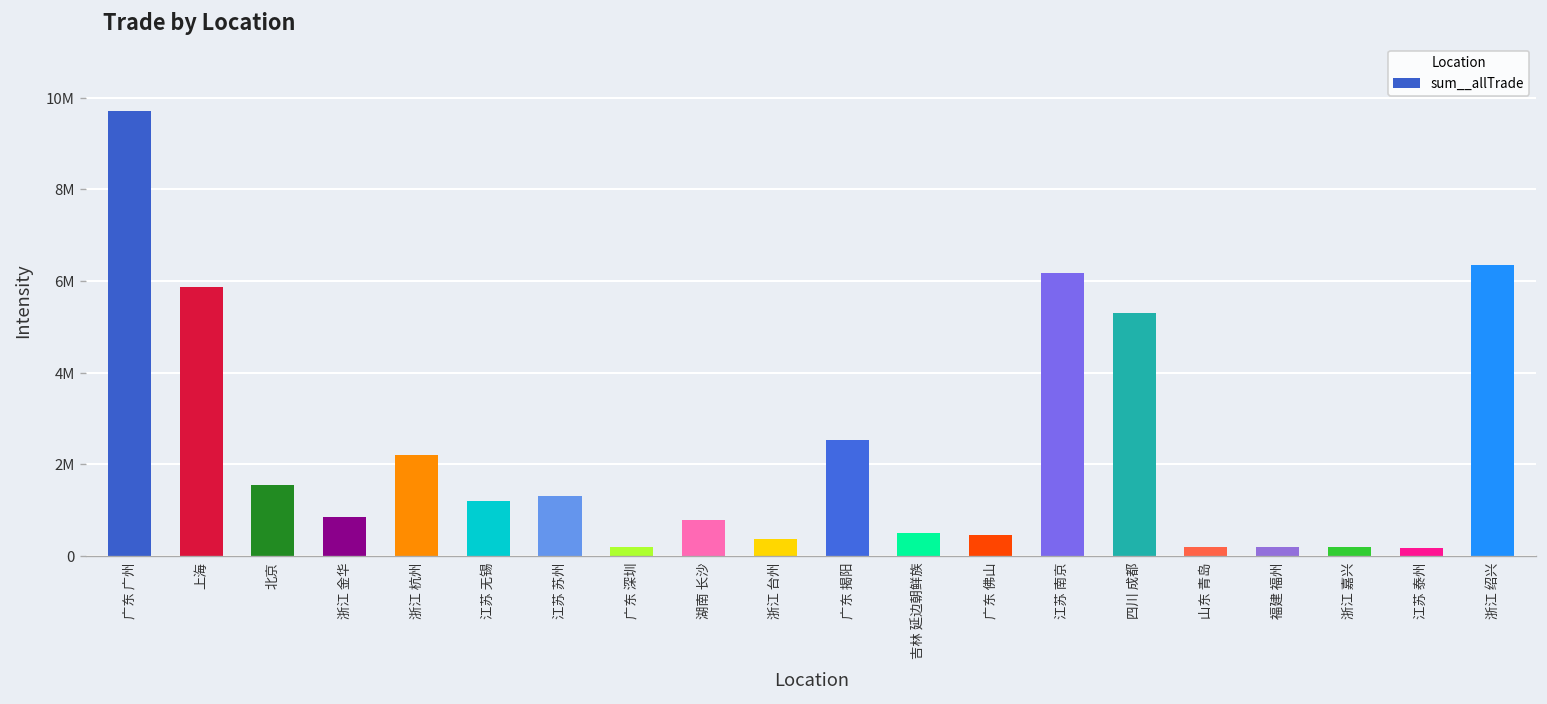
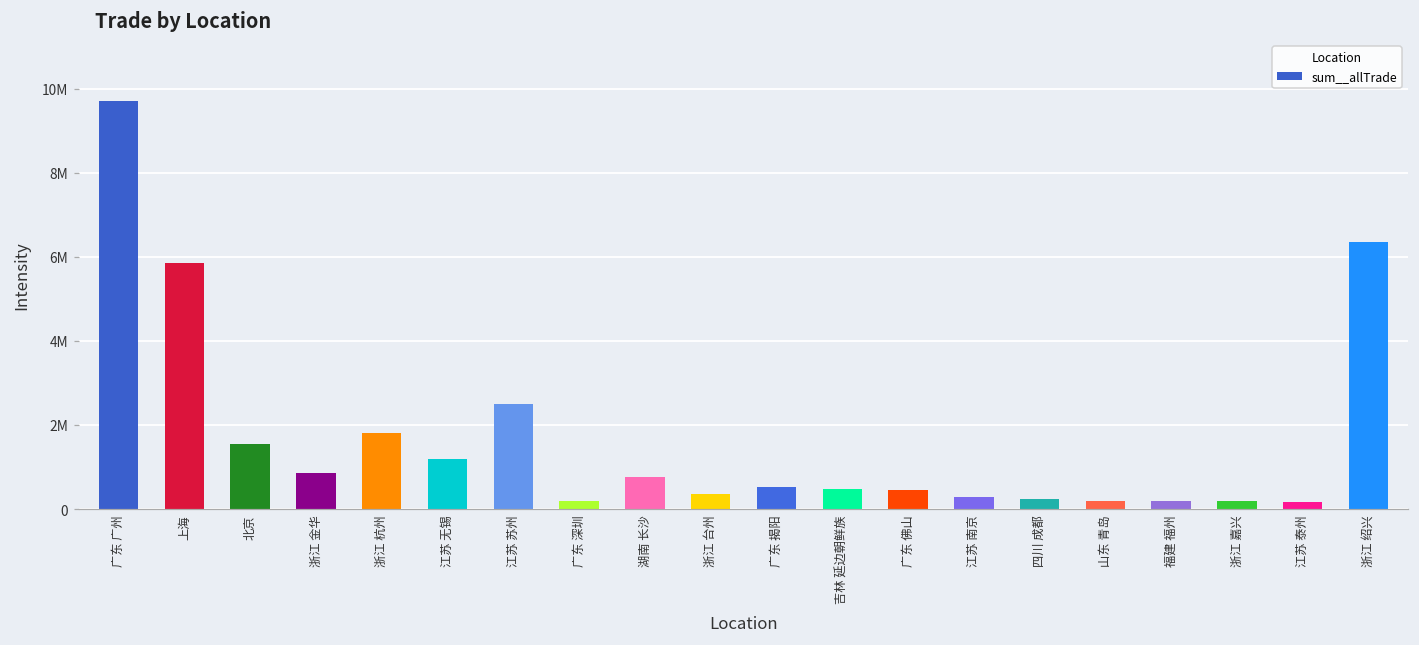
浙江 杭州: 2200000 -> 1800000
江苏 苏州: 1300000 -> 2500000
广东 揭阳: 2500000 -> 500000
江苏 南京: 6200000 -> 300000
四川 成都: 5300000 -> 300000
